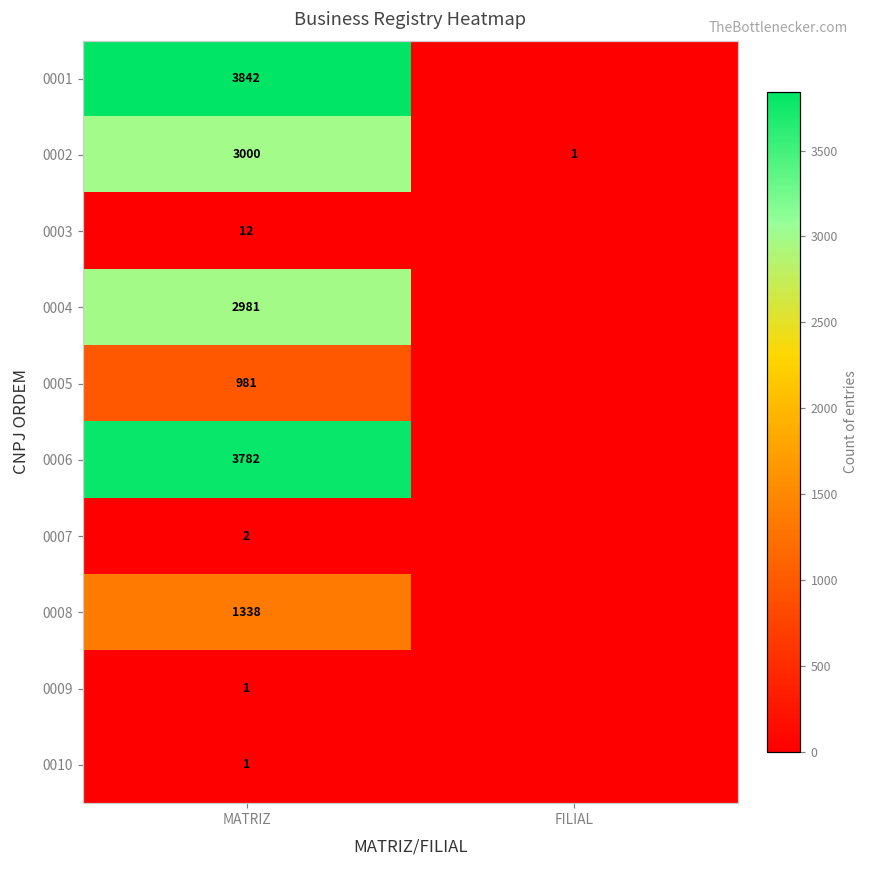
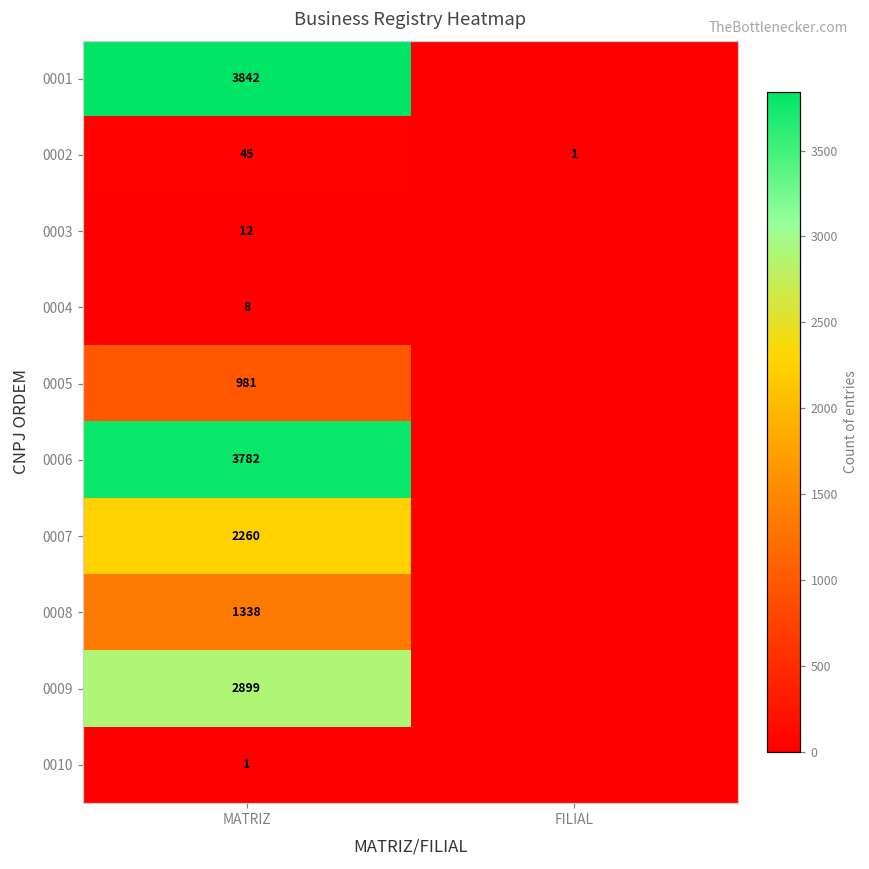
0002, MATRIZ: 3000 -> 45
0004, MATRIZ: 2981 -> 8
0007, MATRIZ: 2 -> 2260
0009, MATRIZ: 1 -> 2899
